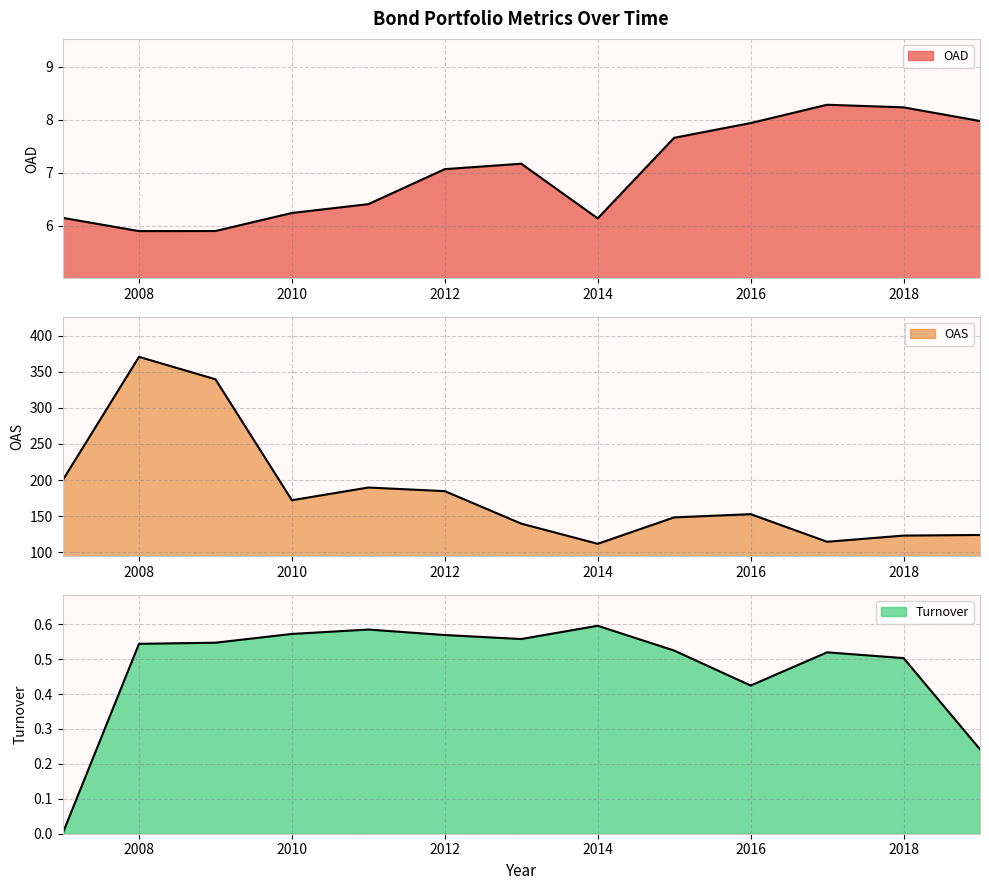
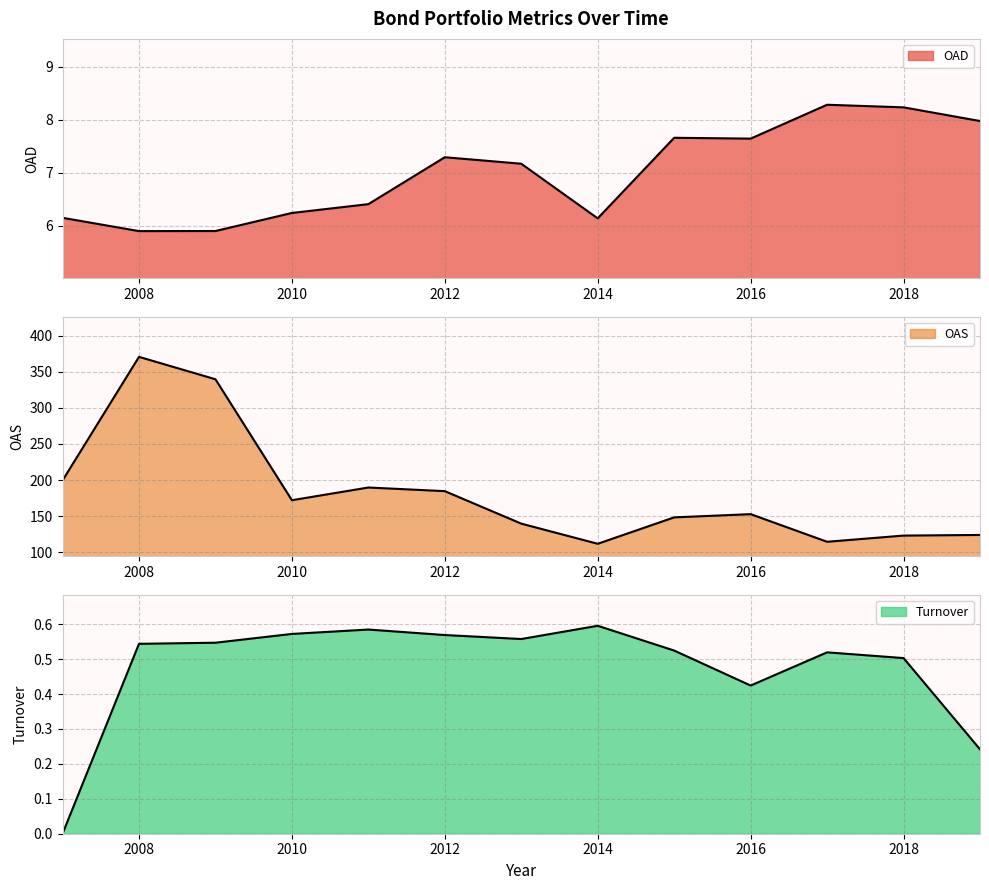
Bond Portfolio Metrics Over Time, 2012: 7.1 -> 7.3
Bond Portfolio Metrics Over Time, 2016: 7.9 -> 7.6
